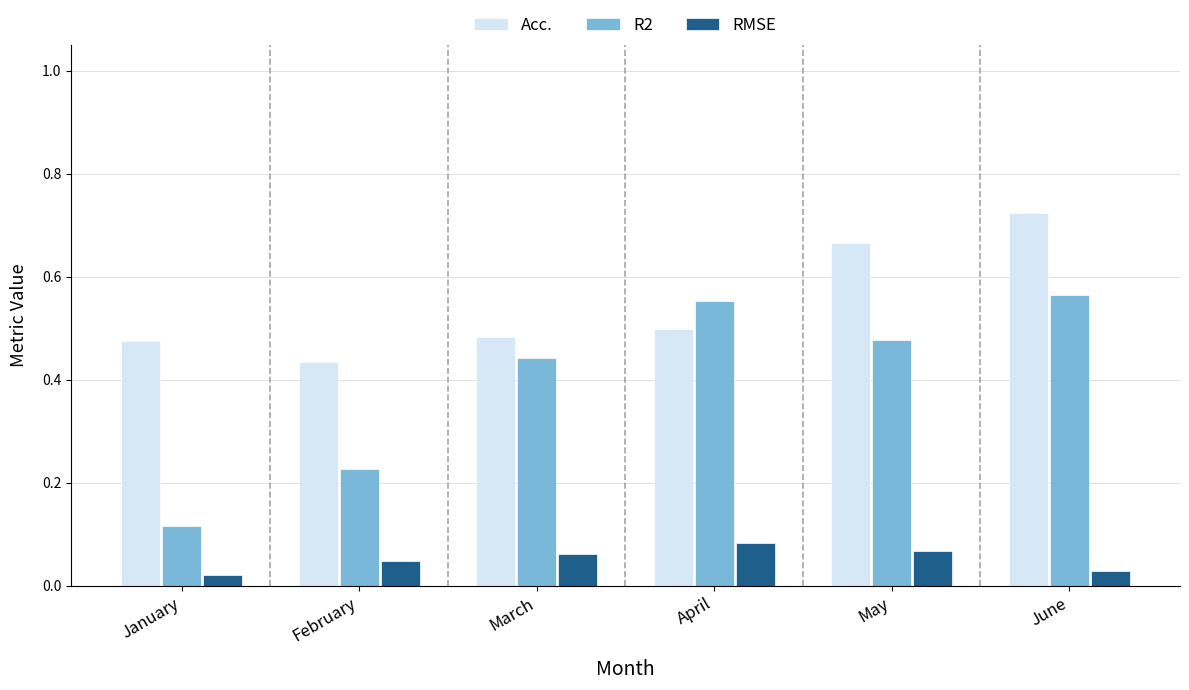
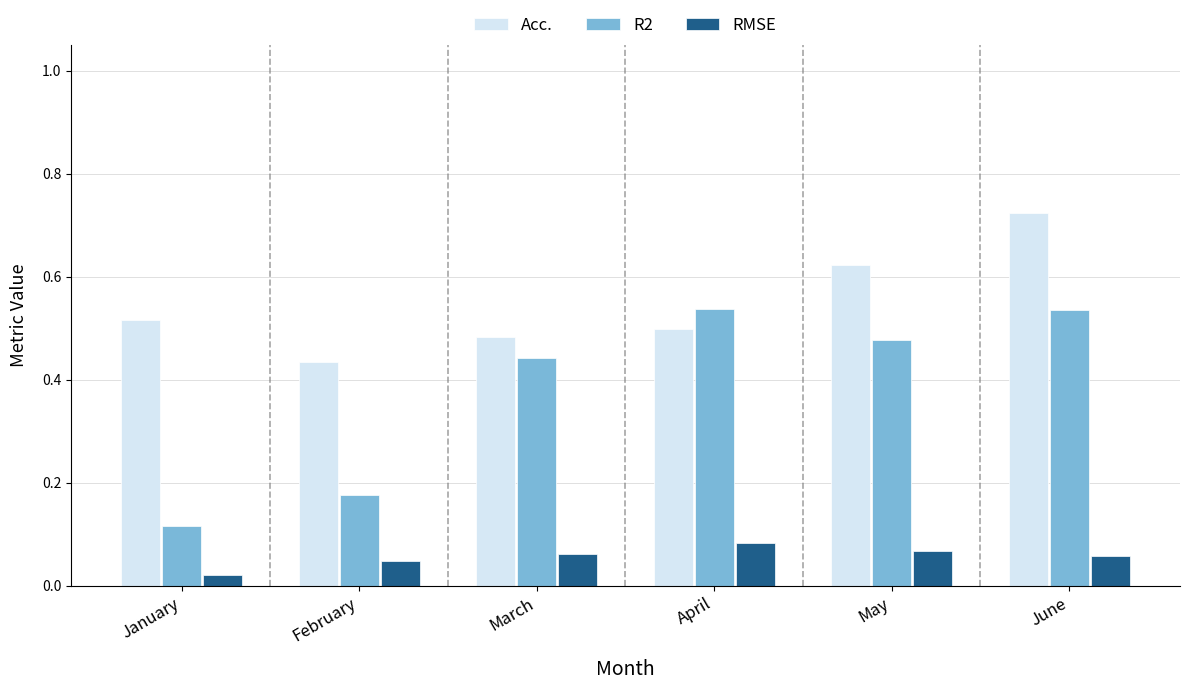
Acc., January: 0.47 -> 0.52
R2, February: 0.23 -> 0.18
R2, April: 0.55 -> 0.54
Acc., May: 0.67 -> 0.62
R2, June: 0.57 -> 0.54
RMSE, June: 0.03 -> 0.06
